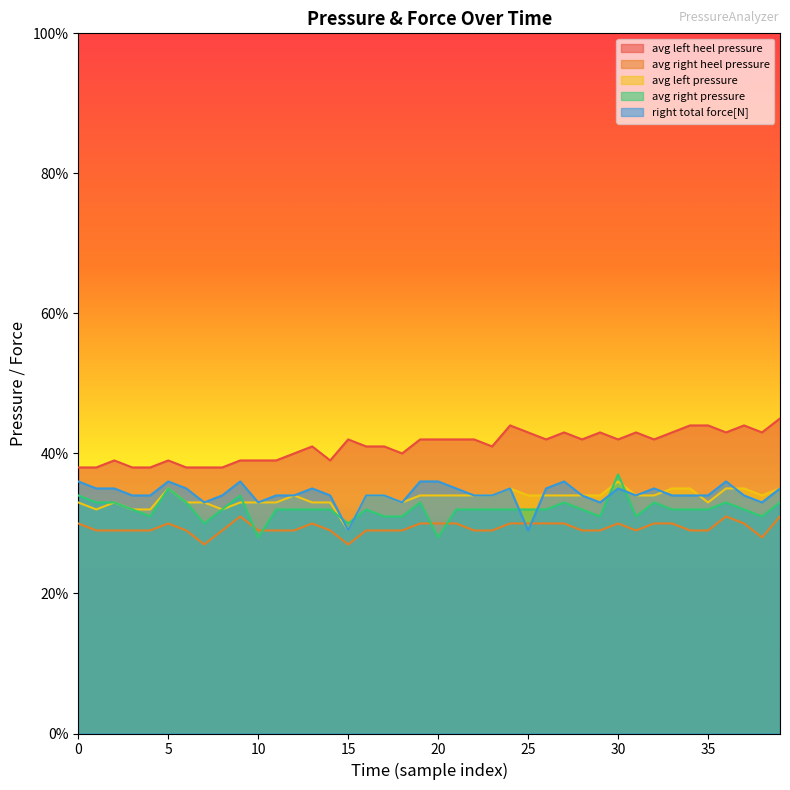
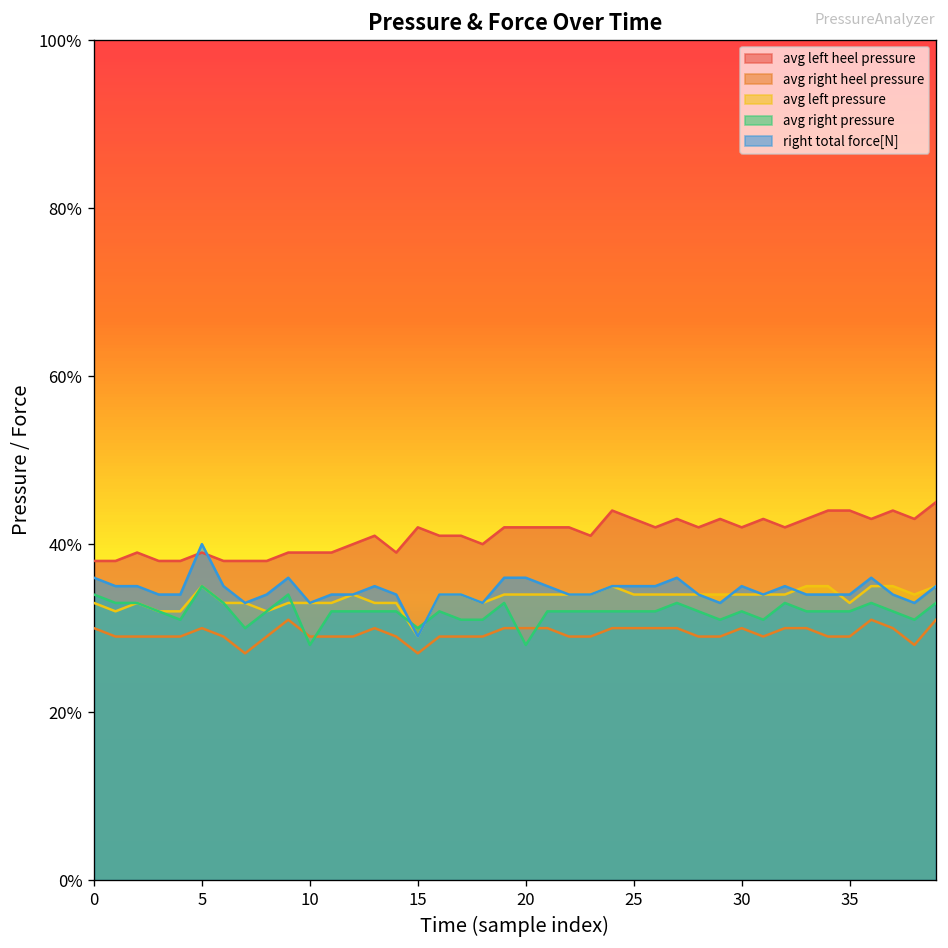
right total force[N], 5: 36% -> 40%
right total force[N], 25: 29% -> 35%
avg left pressure, 30: 36% -> 34%
avg right pressure, 30: 37% -> 32%
